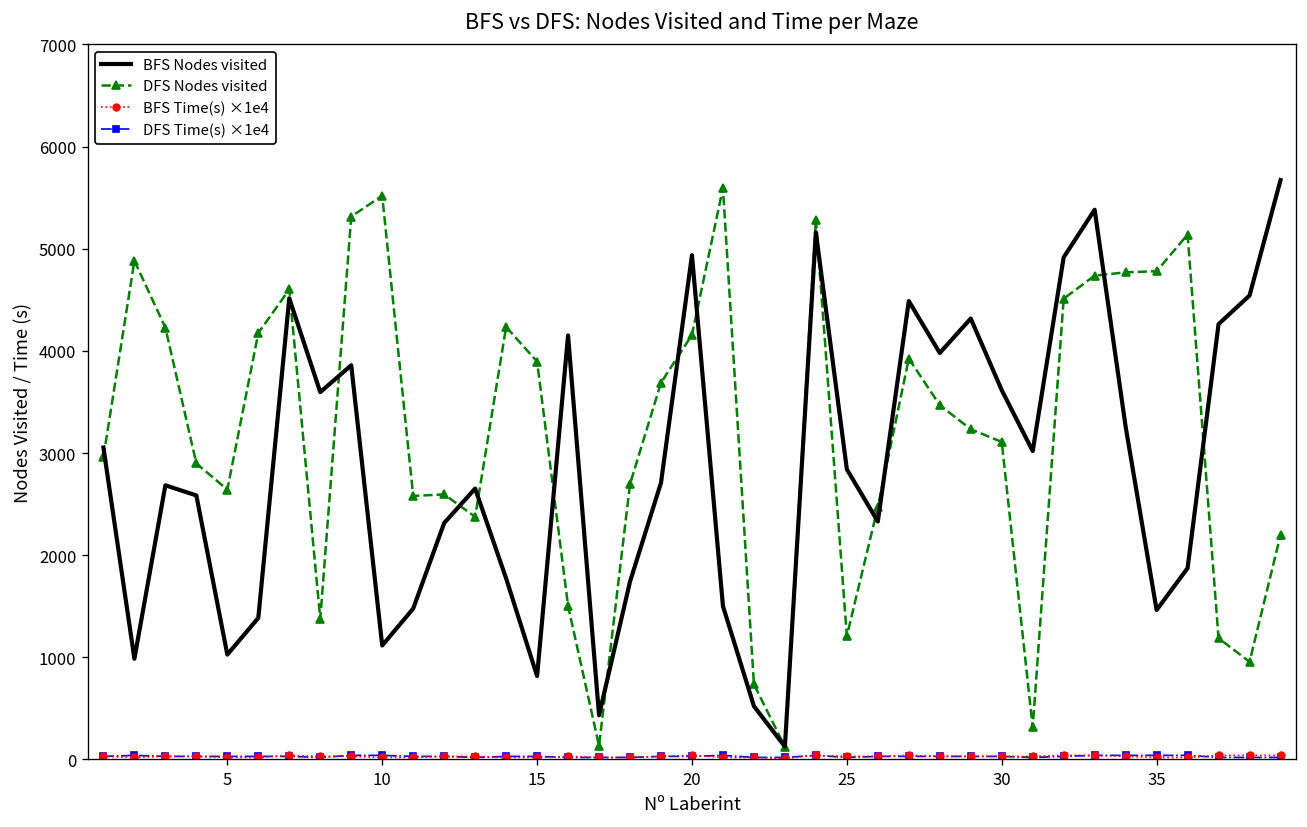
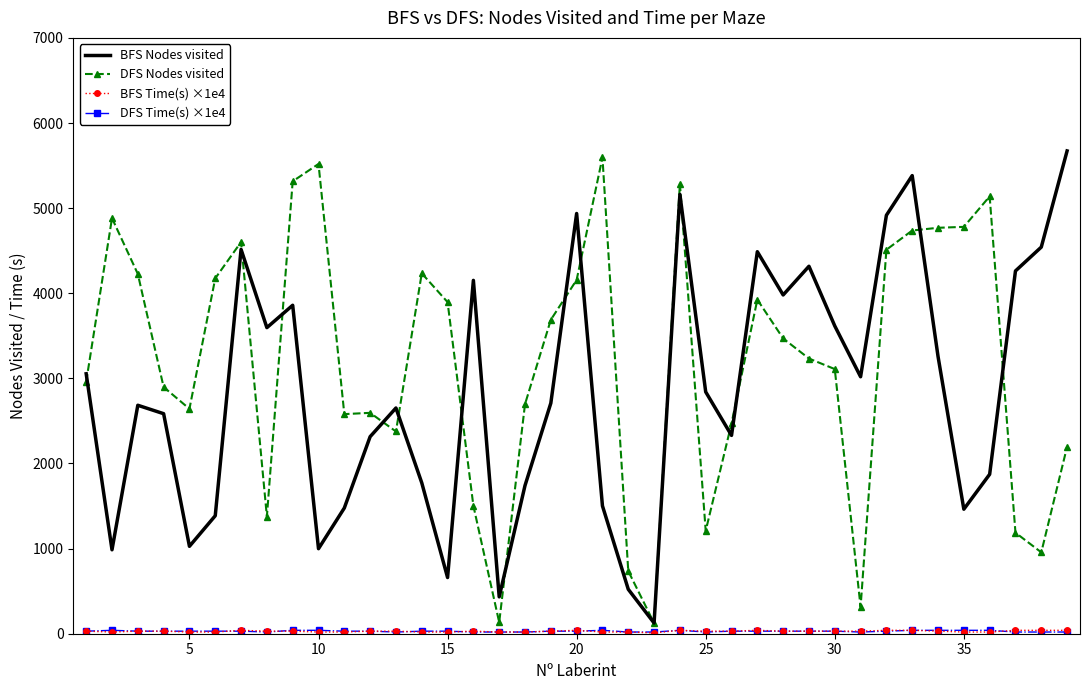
BFS Nodes visited, 10: 1100 -> 1000
BFS Nodes visited, 15: 800 -> 700
